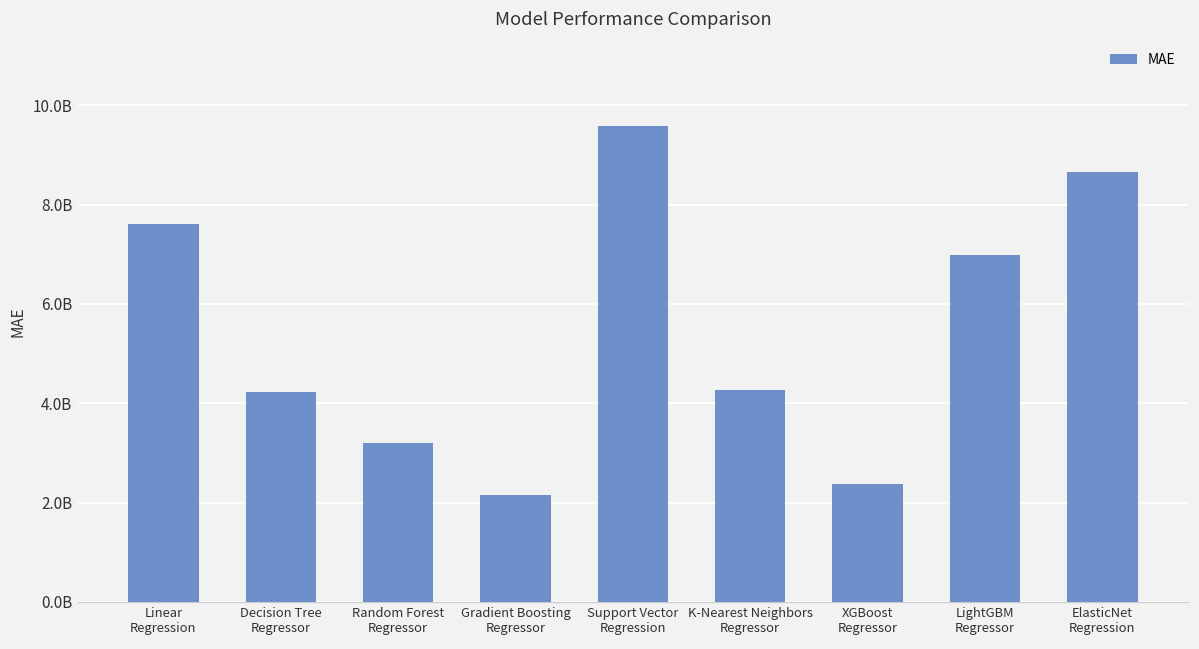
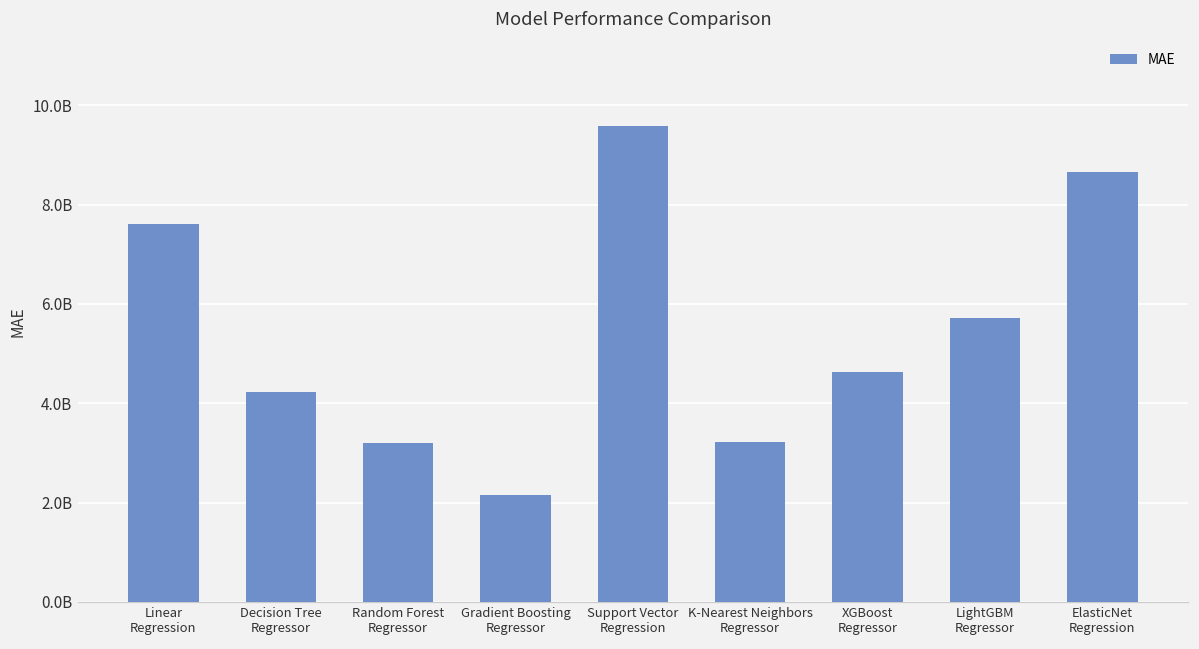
K-Nearest Neighbors Regressor: 4300000000 -> 3200000000
XGBoost Regressor: 2400000000 -> 4600000000
LightGBM Regressor: 7000000000 -> 5700000000
